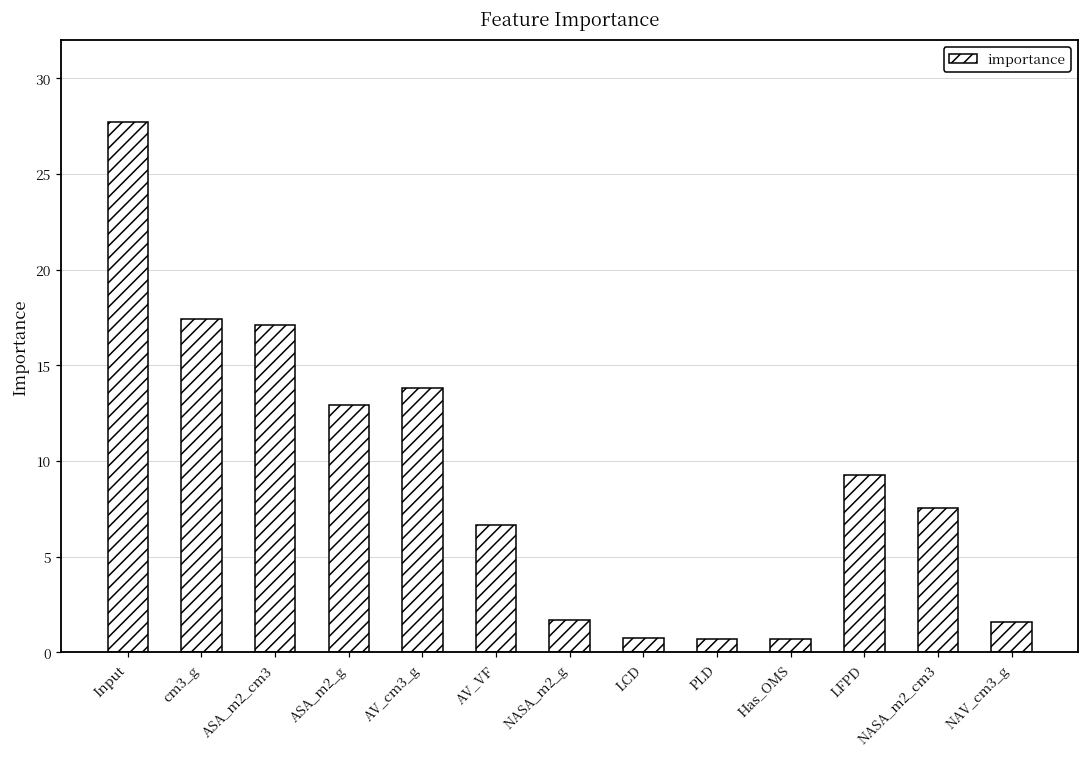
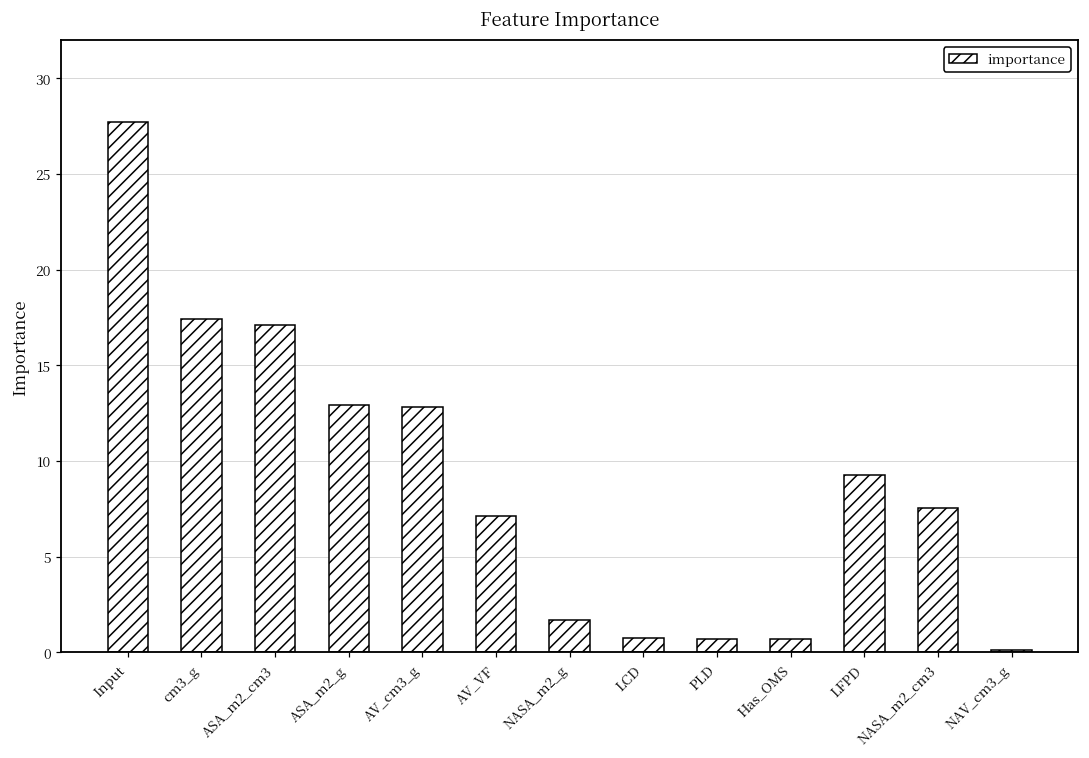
AV_cm3_g: 13.8 -> 12.8
AV_VF: 6.7 -> 7.1
NAV_cm3_g: 1.6 -> 0.1
